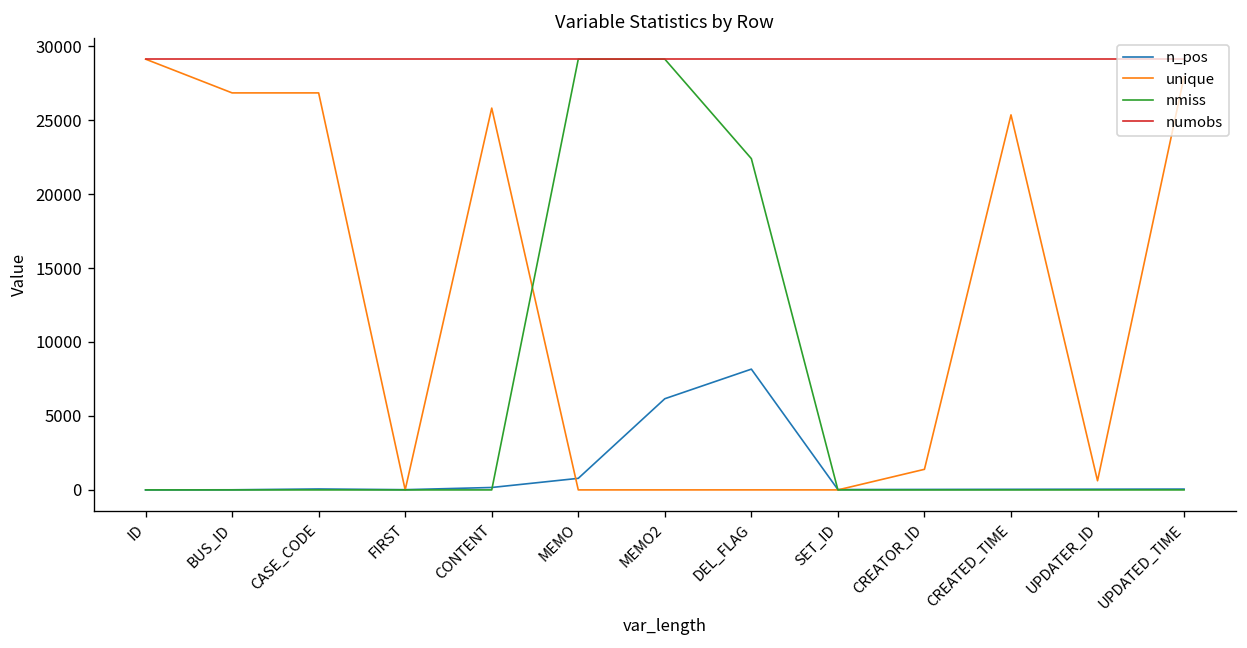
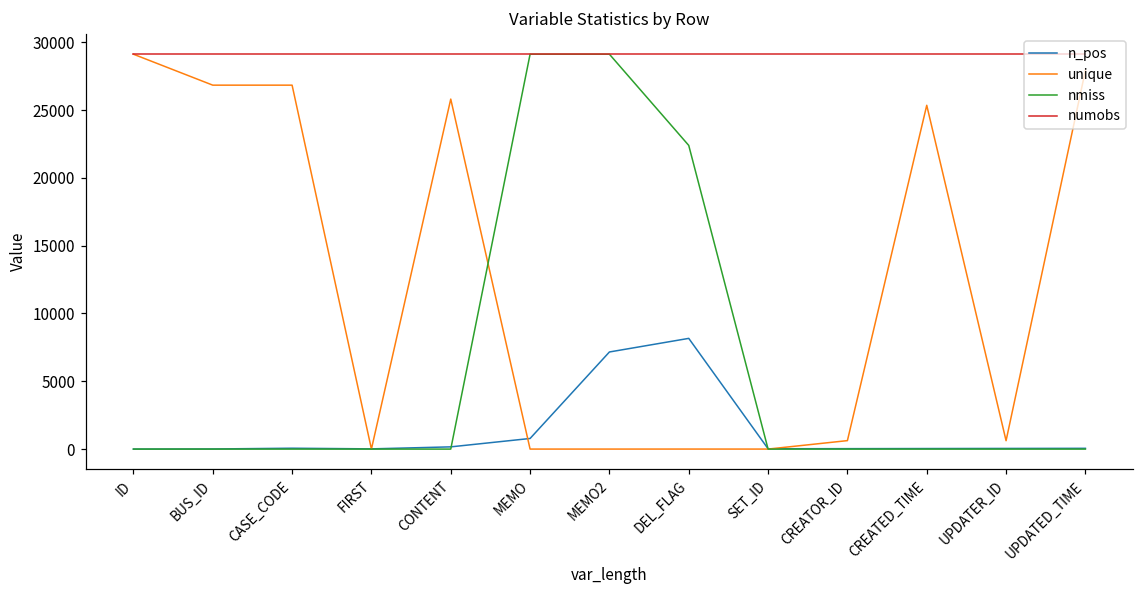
n_pos, MEMO2: 6200 -> 7200
unique, CREATOR_ID: 1400 -> 600
